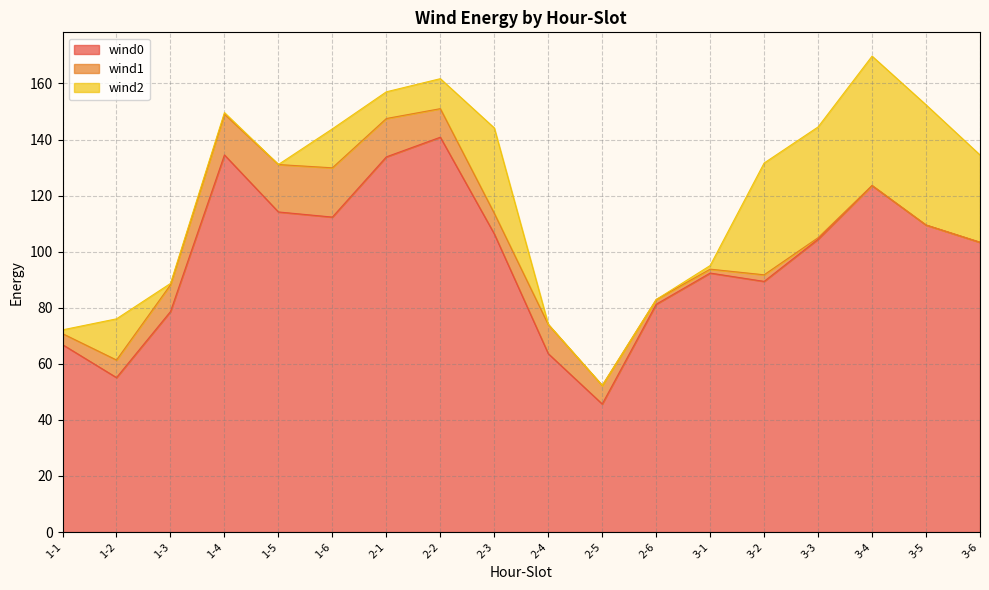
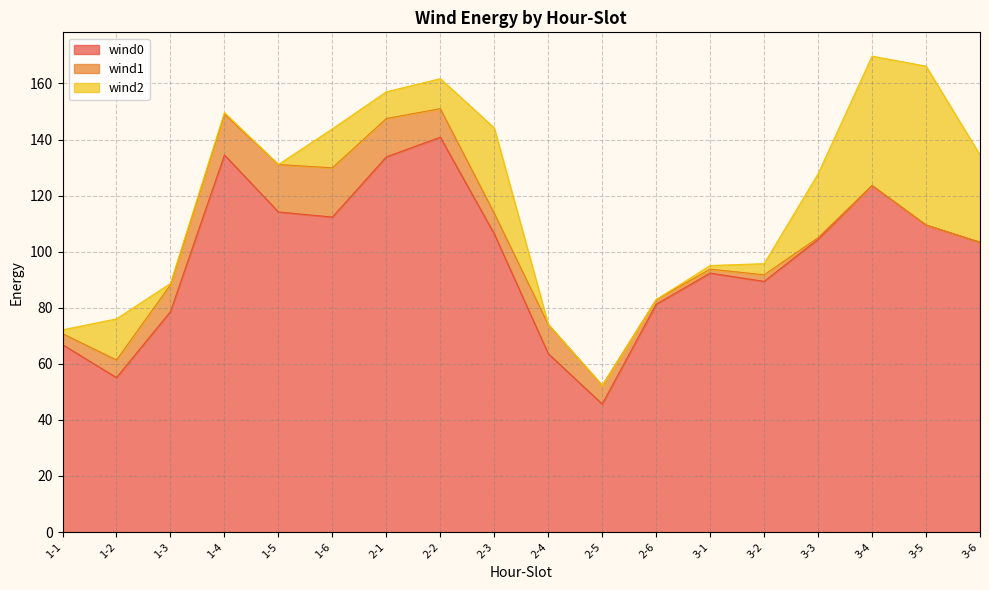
wind2, 3-2: 40 -> 4
wind2, 3-3: 39 -> 23
wind2, 3-5: 43 -> 57
